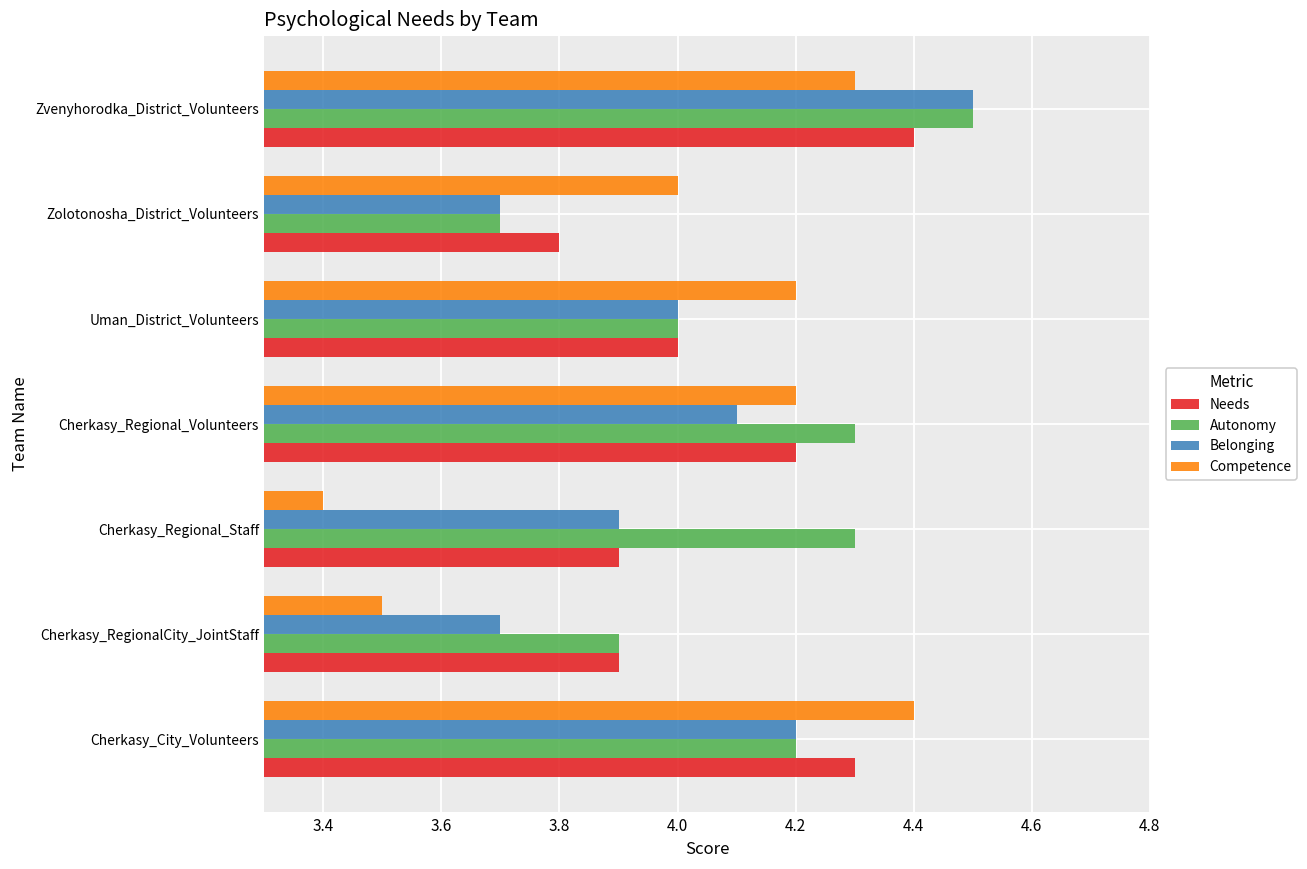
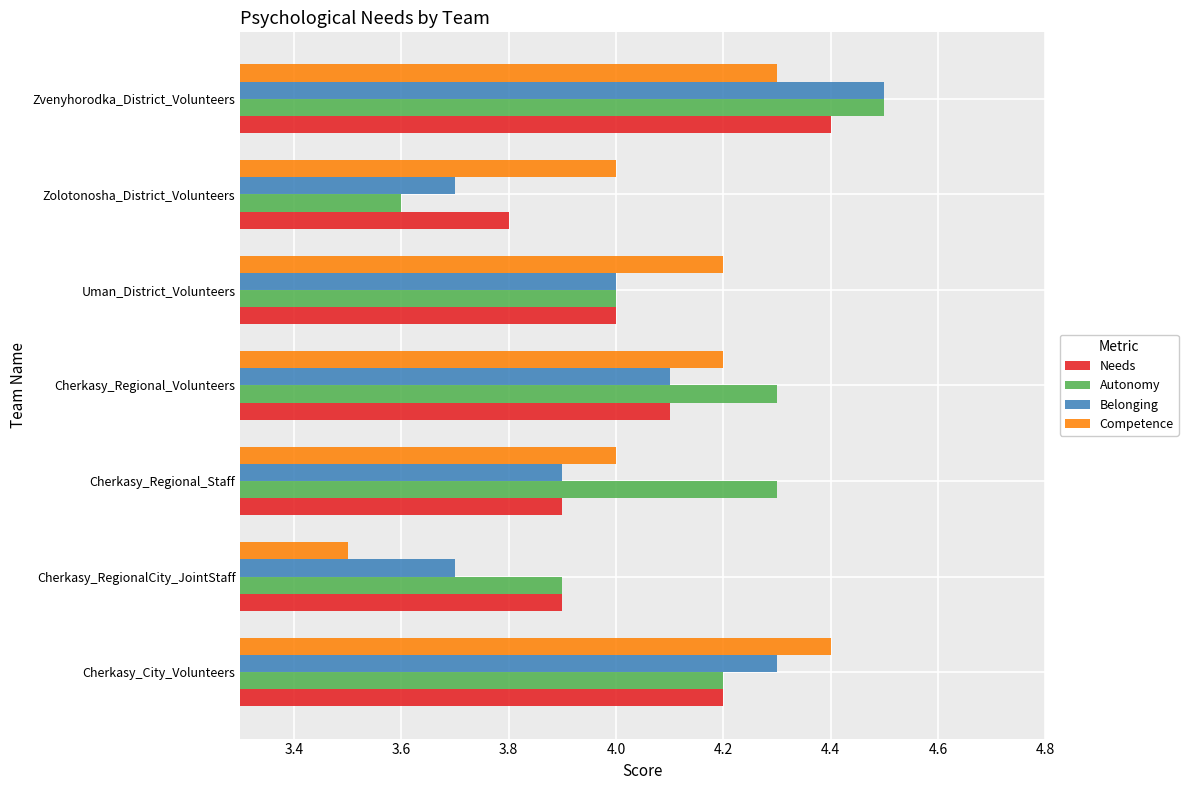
Autonomy, Zolotonosha_District_Volunteers: 3.7 -> 3.6
Needs, Cherkasy_Regional_Volunteers: 4.2 -> 4.1
Competence, Cherkasy_Regional_Staff: 3.4 -> 4.0
Belonging, Cherkasy_City_Volunteers: 4.2 -> 4.3
Needs, Cherkasy_City_Volunteers: 4.3 -> 4.2
